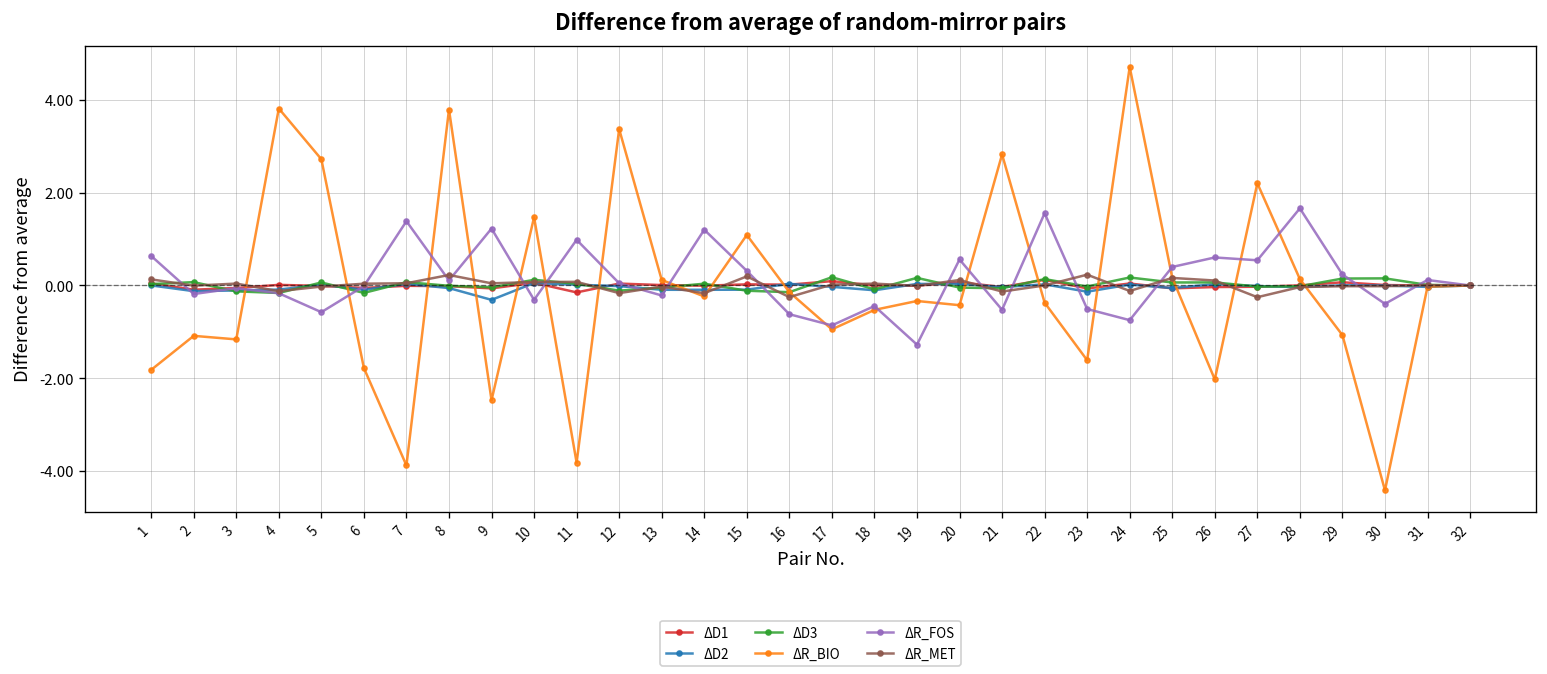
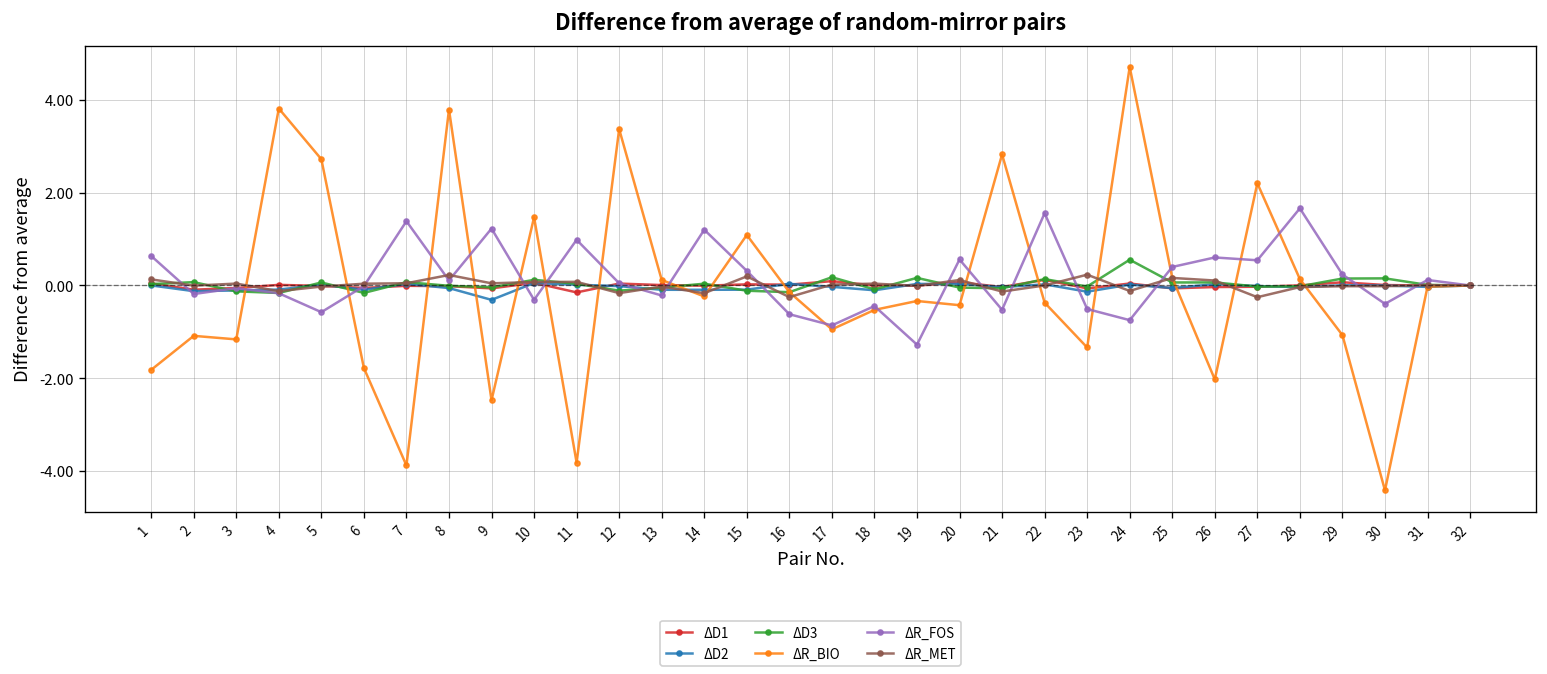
ΔR_BIO, 23: -1.6 -> -1.3
ΔD3, 24: 0.2 -> 0.6
